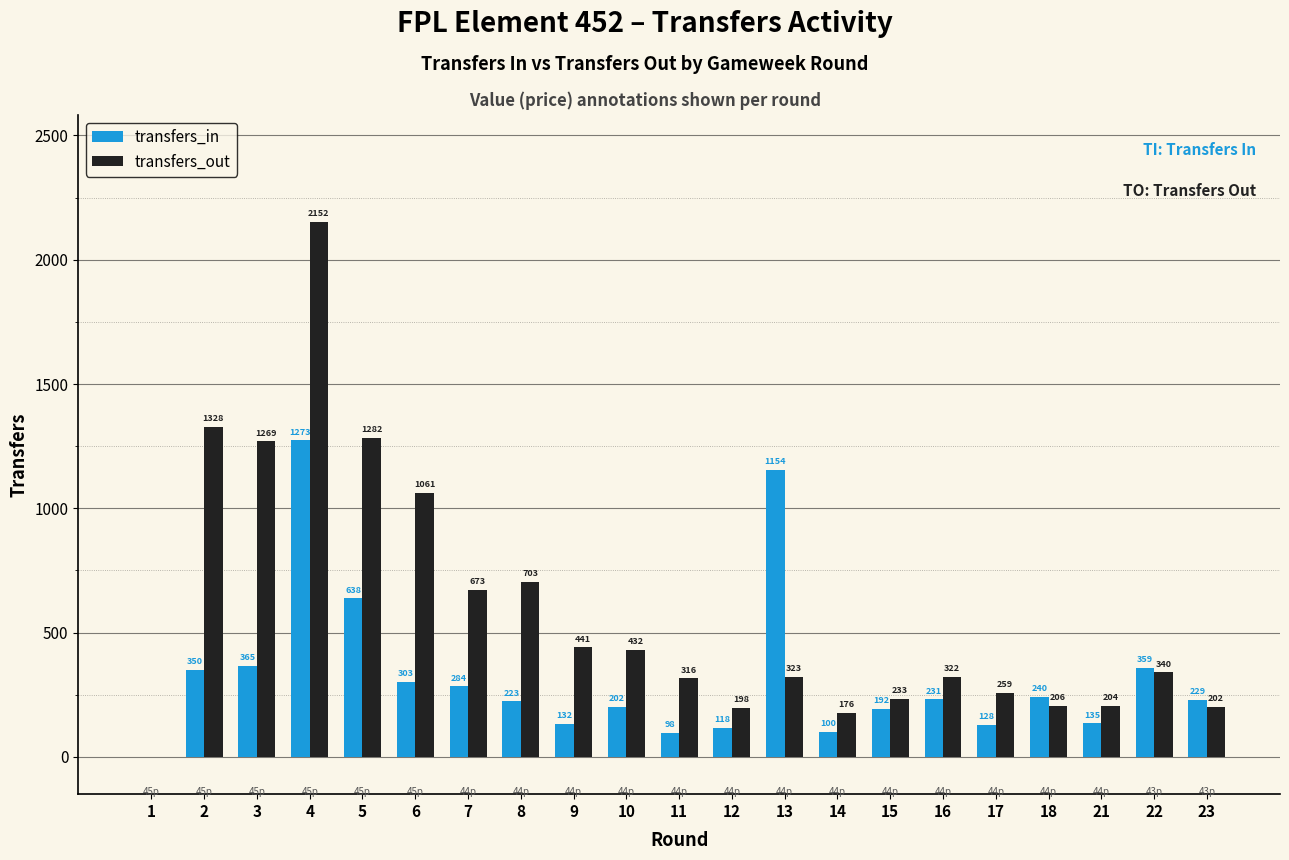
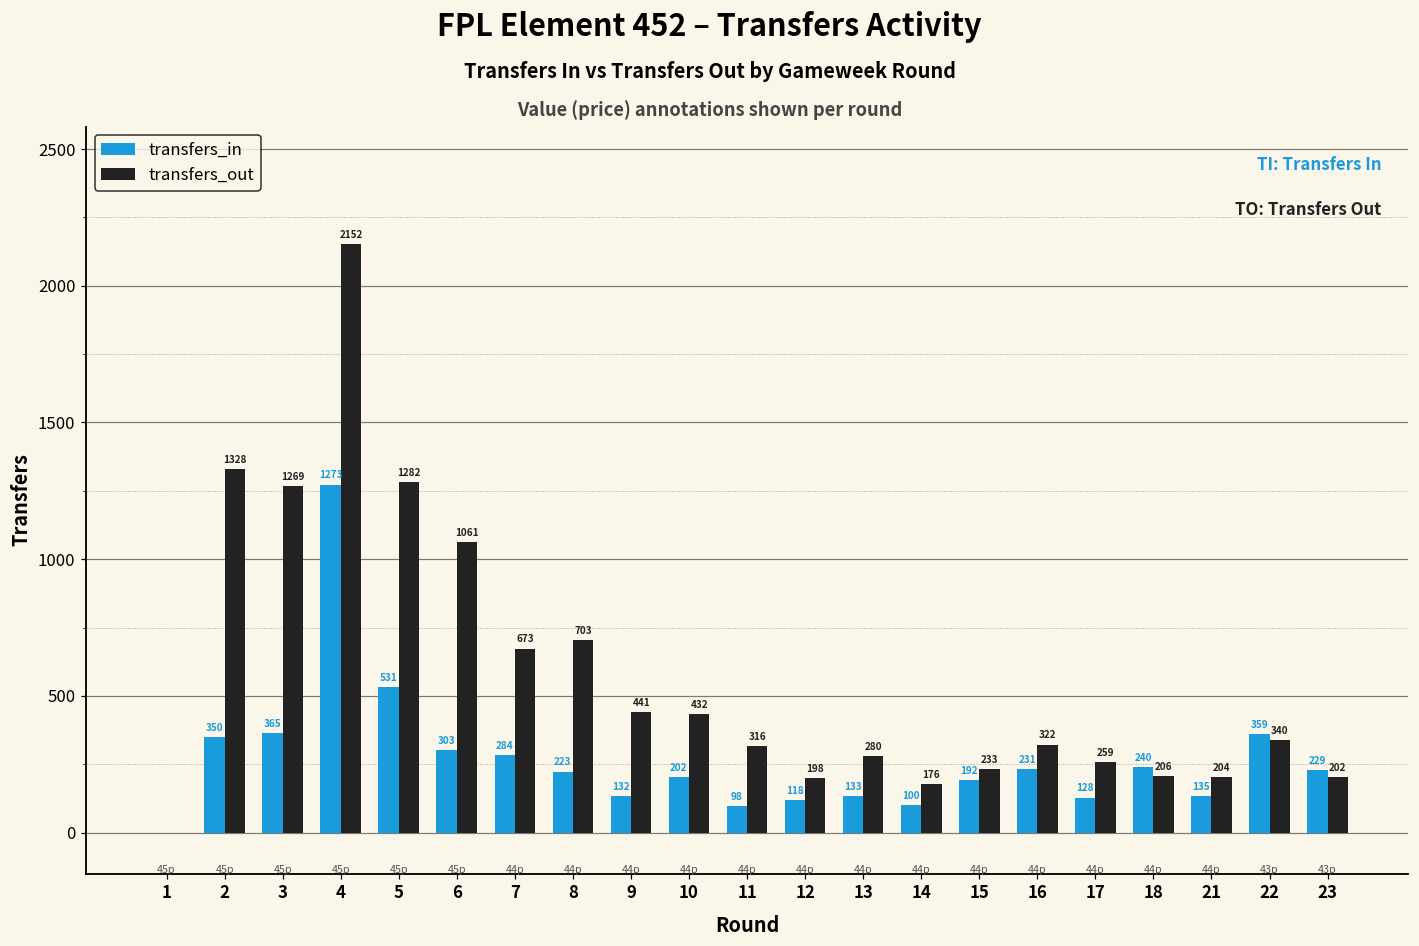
transfers_in, 5: 638 -> 531
transfers_in, 13: 1154 -> 133
transfers_out, 13: 323 -> 280
